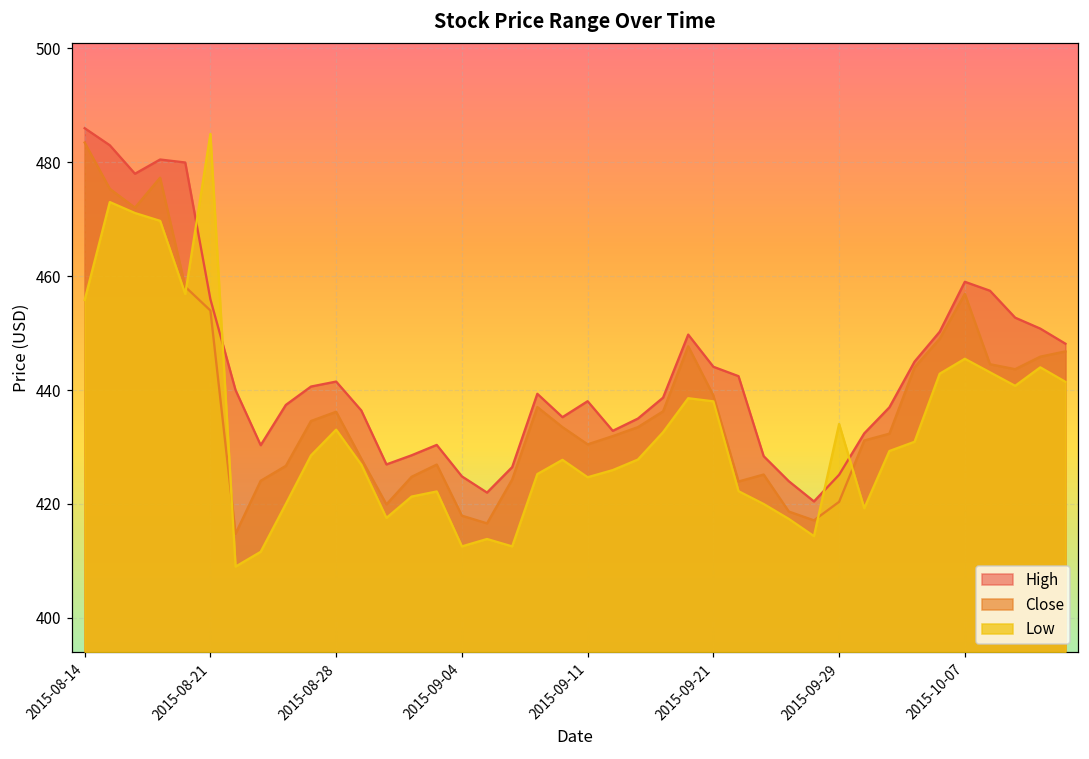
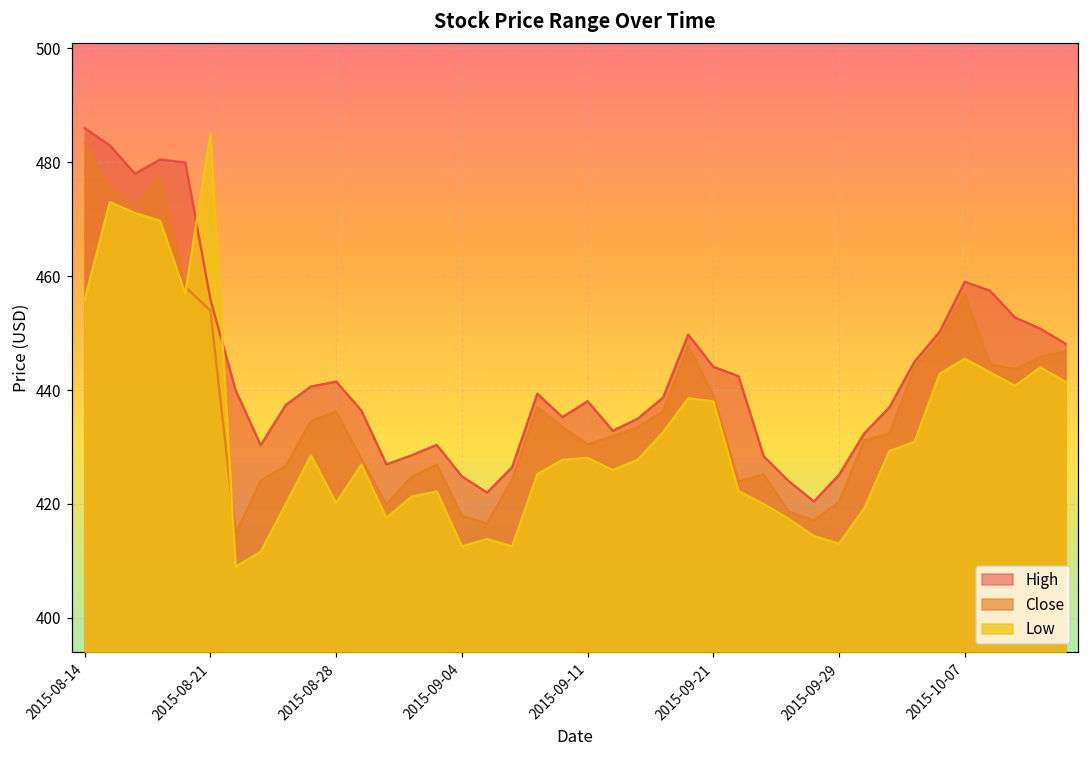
Low, 2015-08-28: 433 -> 420
Low, 2015-09-11: 425 -> 428
Low, 2015-09-29: 434 -> 413
